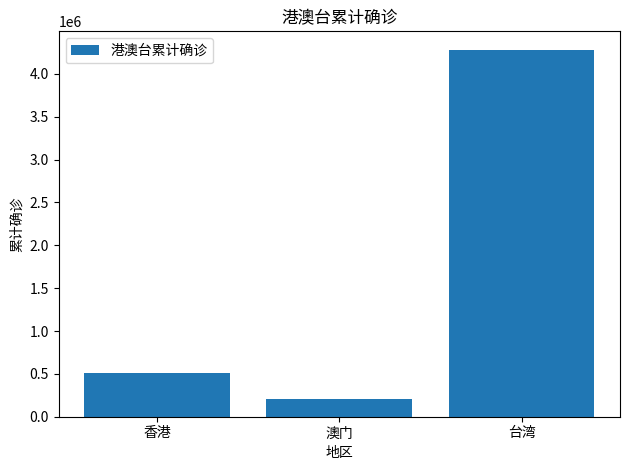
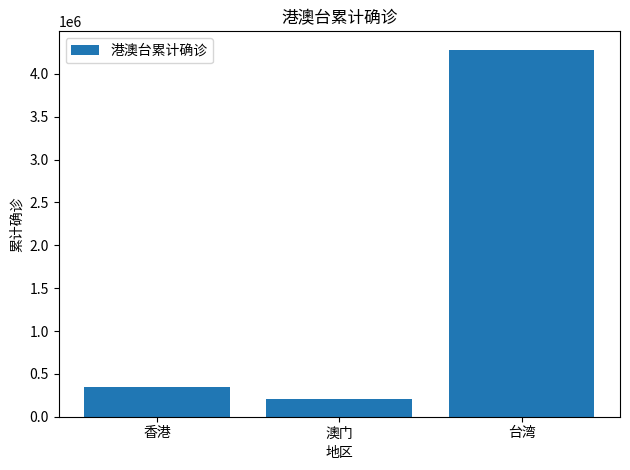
香港: 500000 -> 300000
